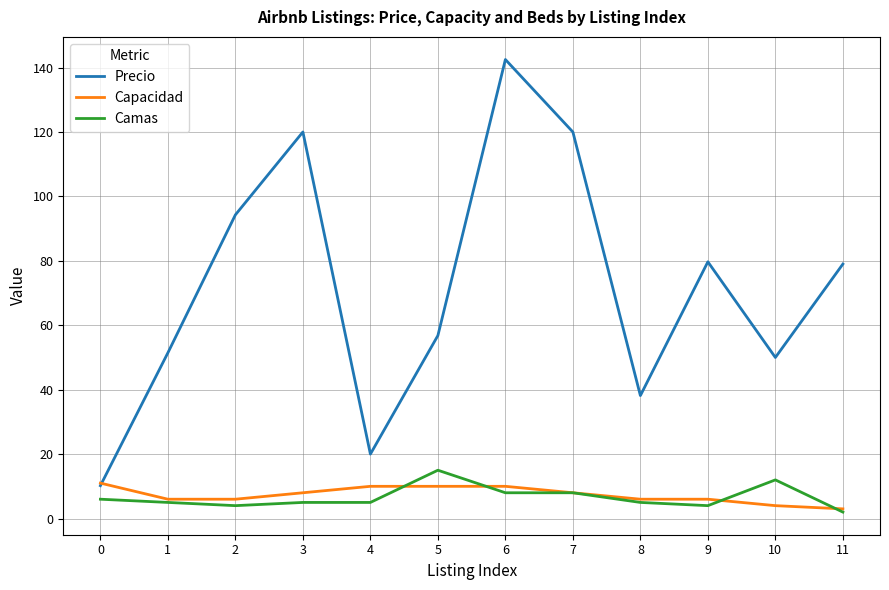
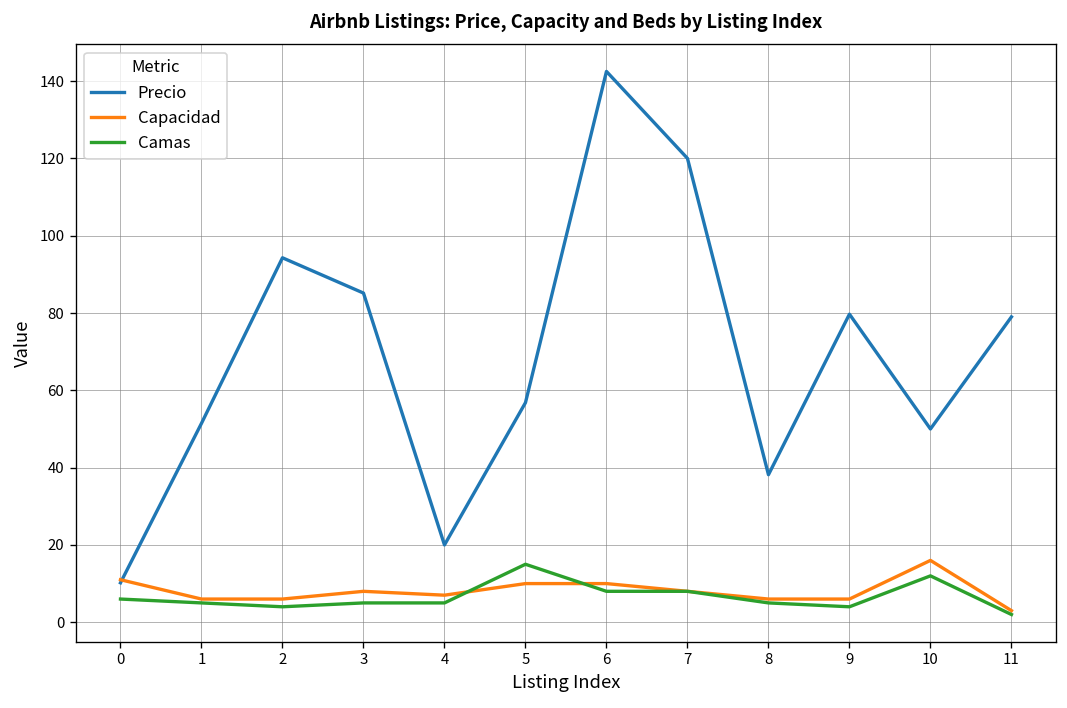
Precio, 3: 120 -> 85
Capacidad, 4: 10 -> 7
Capacidad, 10: 4 -> 16
